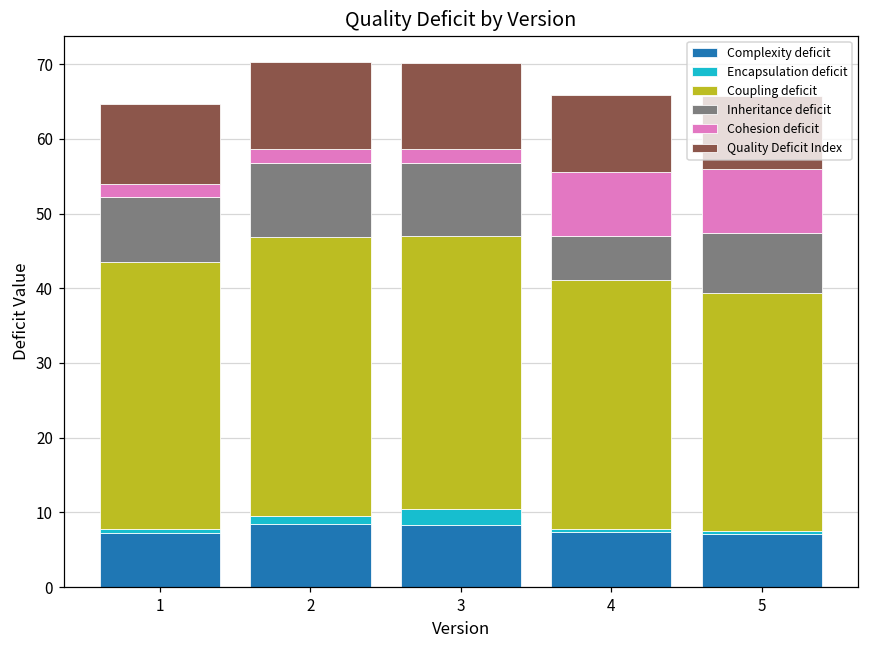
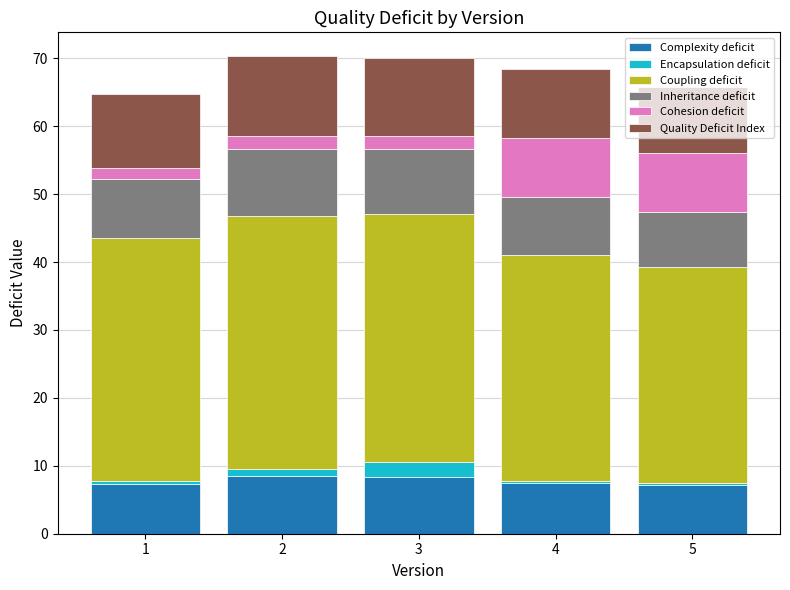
Inheritance deficit, 4: 6 -> 9
